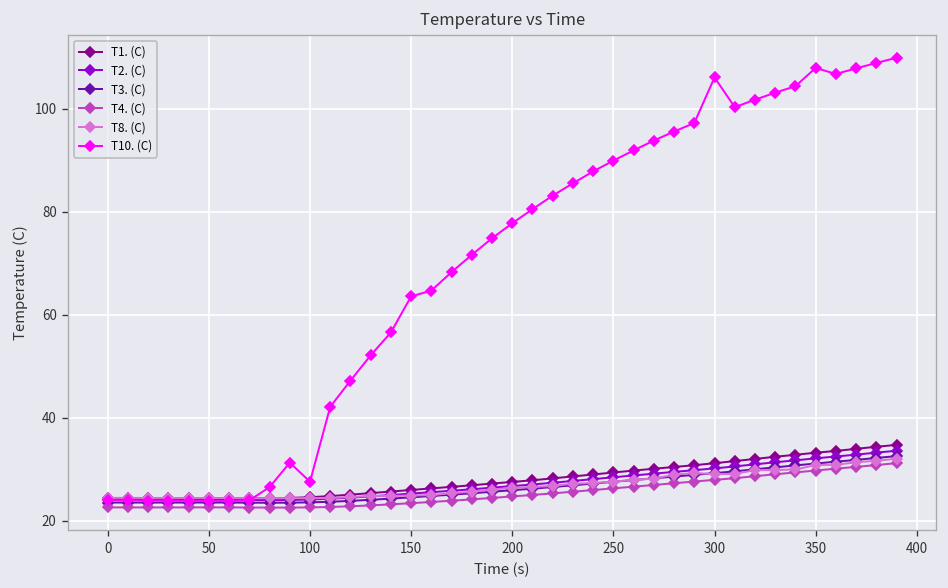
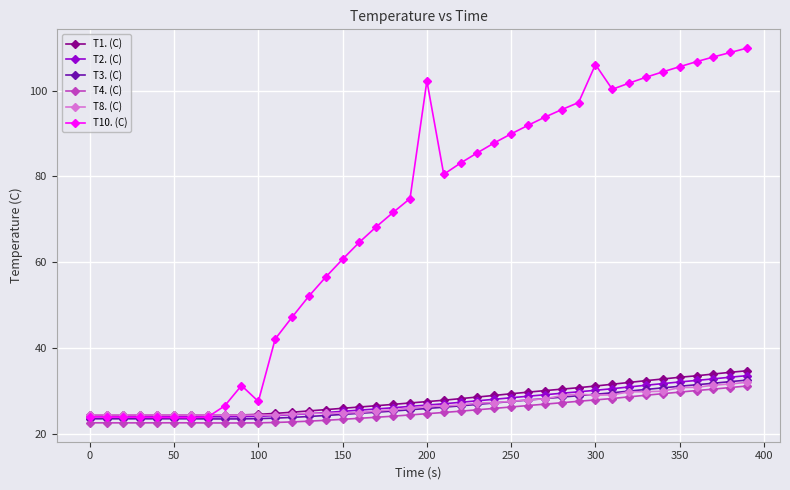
T10. (C), 150: 64 -> 61
T10. (C), 200: 78 -> 102
T10. (C), 350: 108 -> 106
